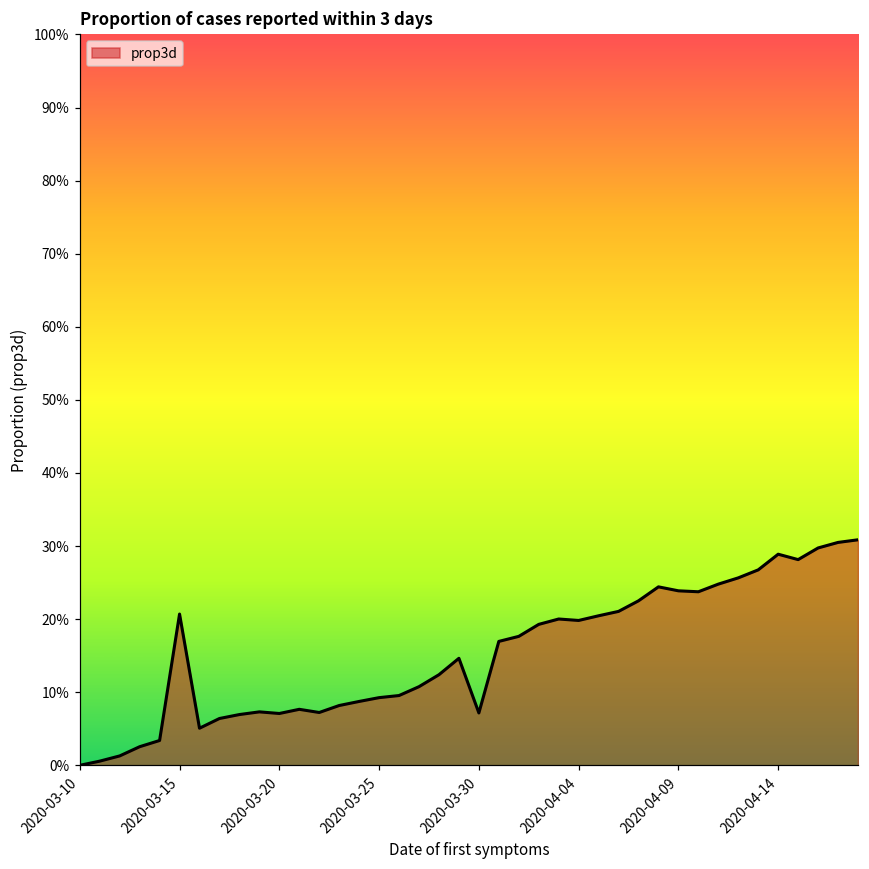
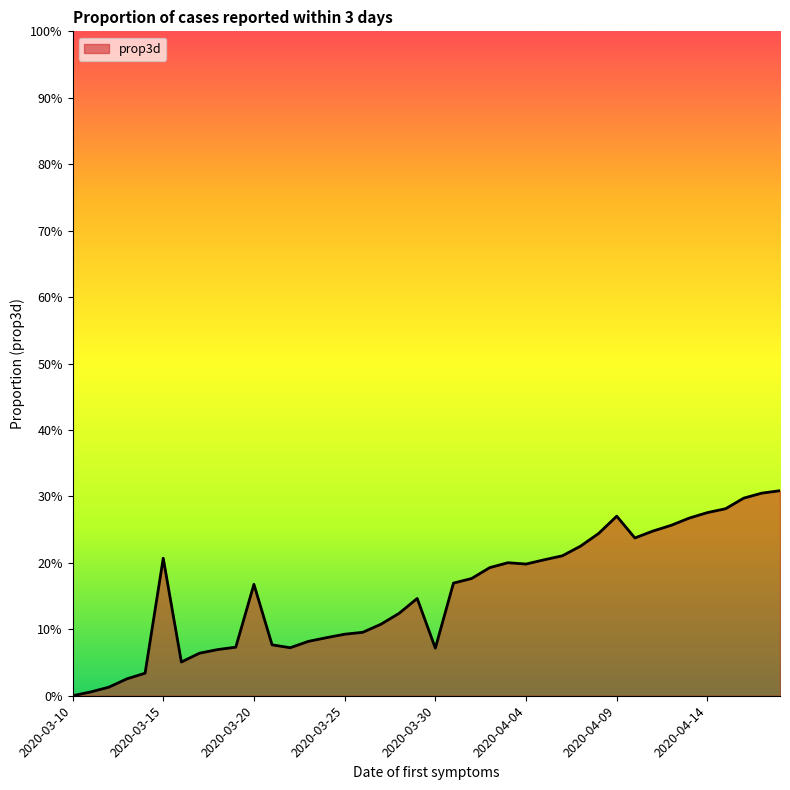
2020-03-20: 7% -> 17%
2020-04-09: 24% -> 27%
2020-04-14: 29% -> 28%
